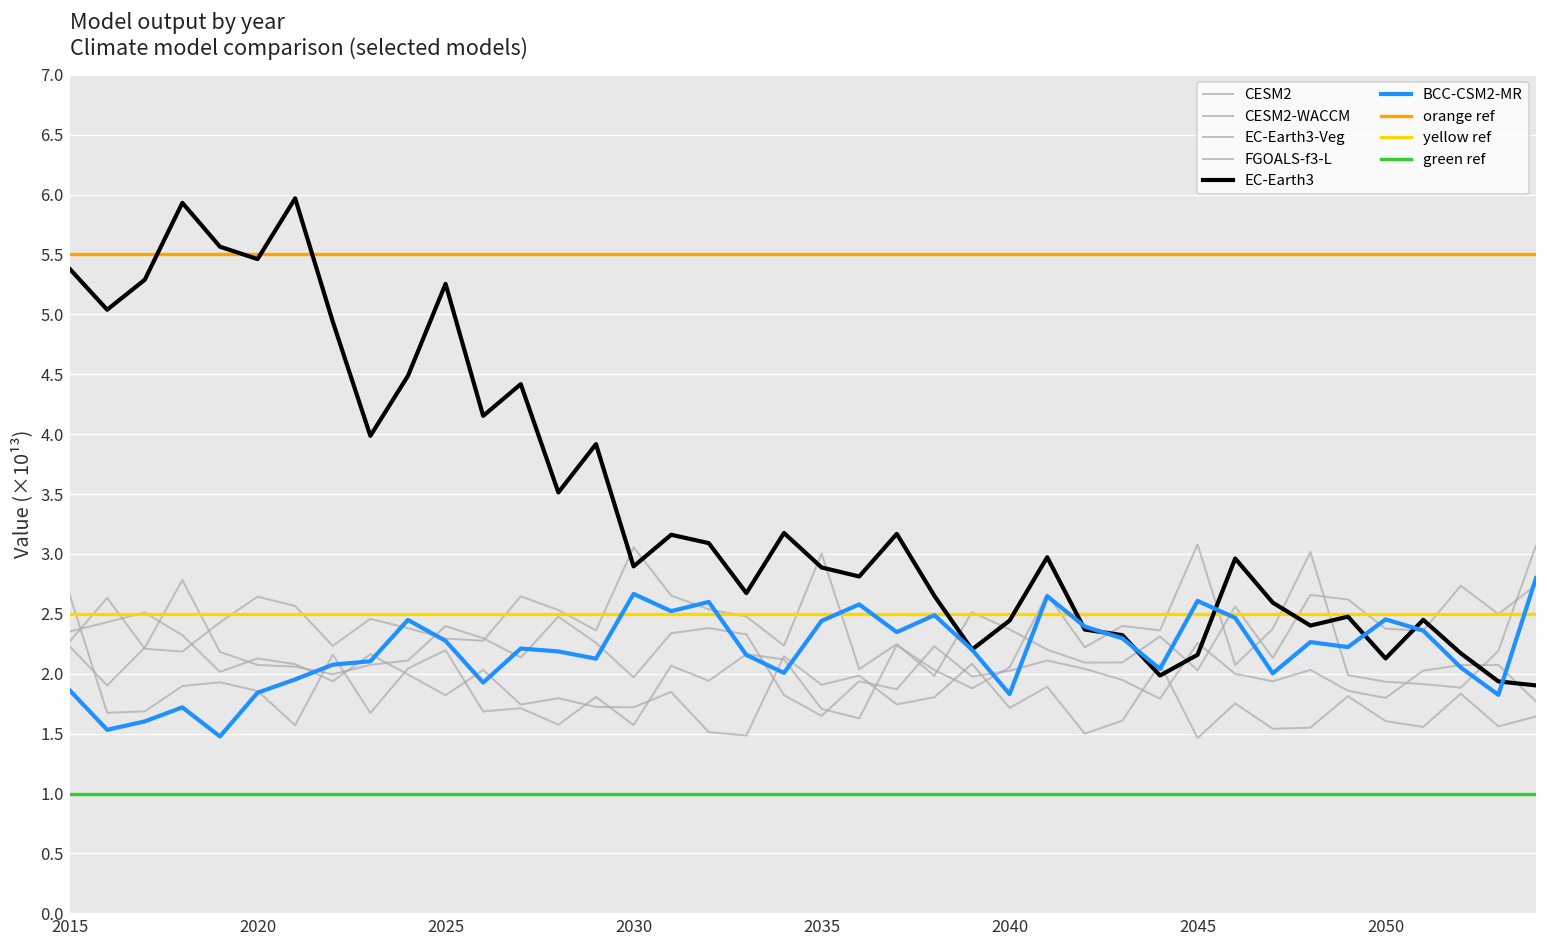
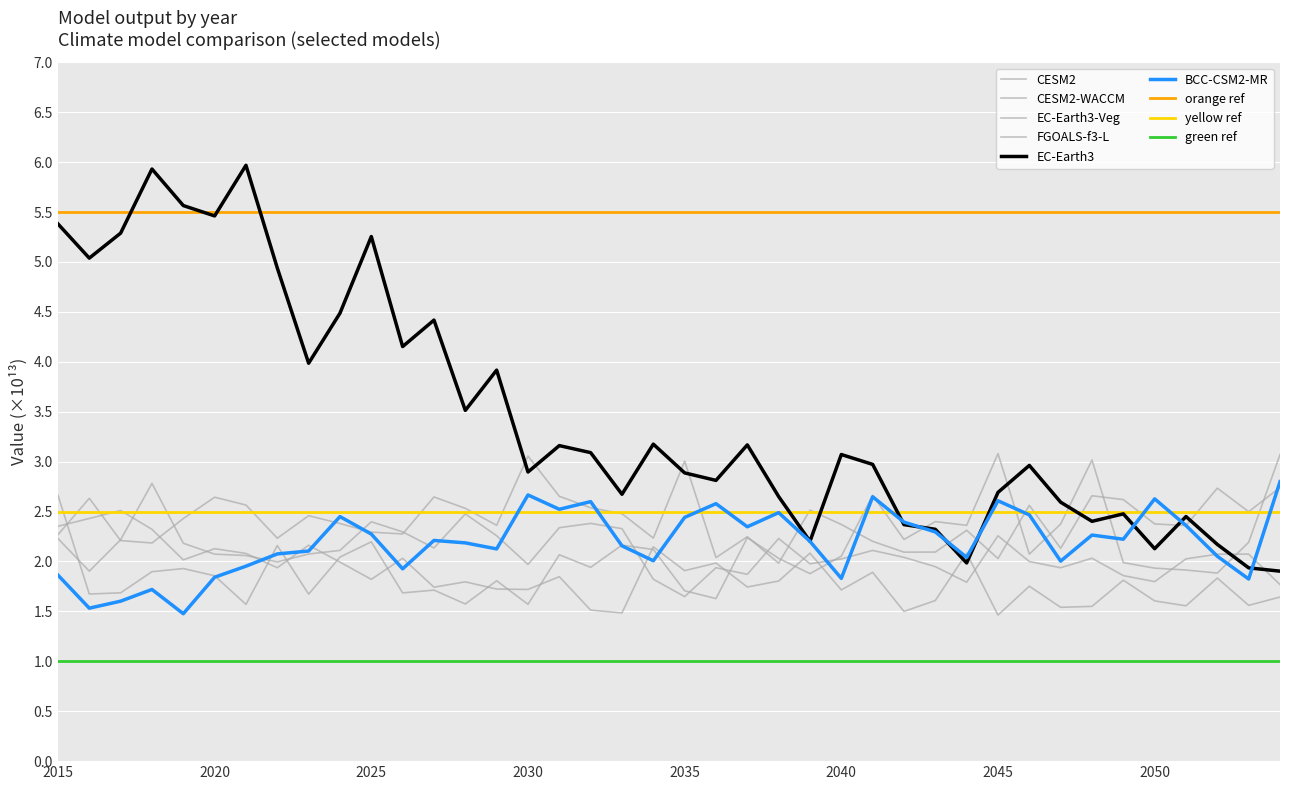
EC-Earth3, 2040: 2.4 -> 3.1
EC-Earth3, 2045: 2.2 -> 2.7
BCC-CSM2-MR, 2050: 2.5 -> 2.6
